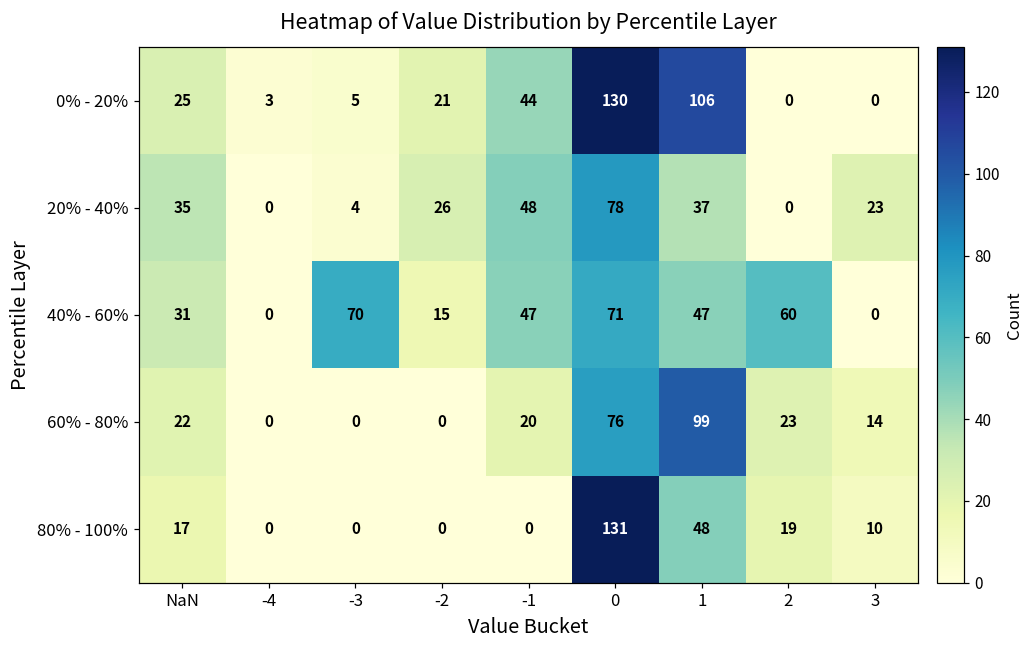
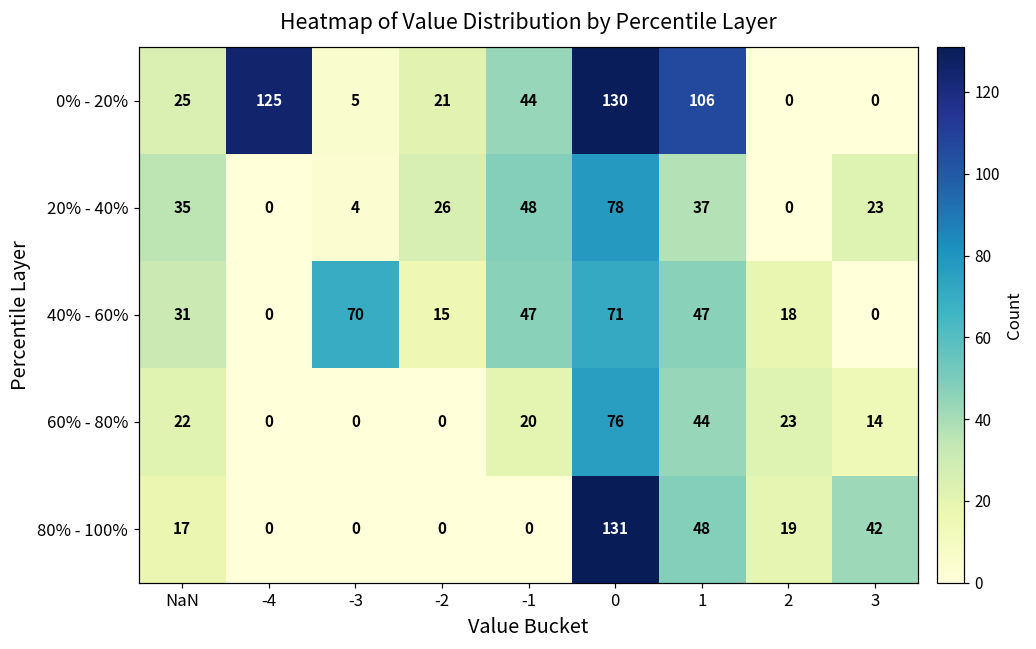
0% - 20%, -4: 3 -> 125
40% - 60%, 2: 60 -> 18
60% - 80%, 1: 99 -> 44
80% - 100%, 3: 10 -> 42
